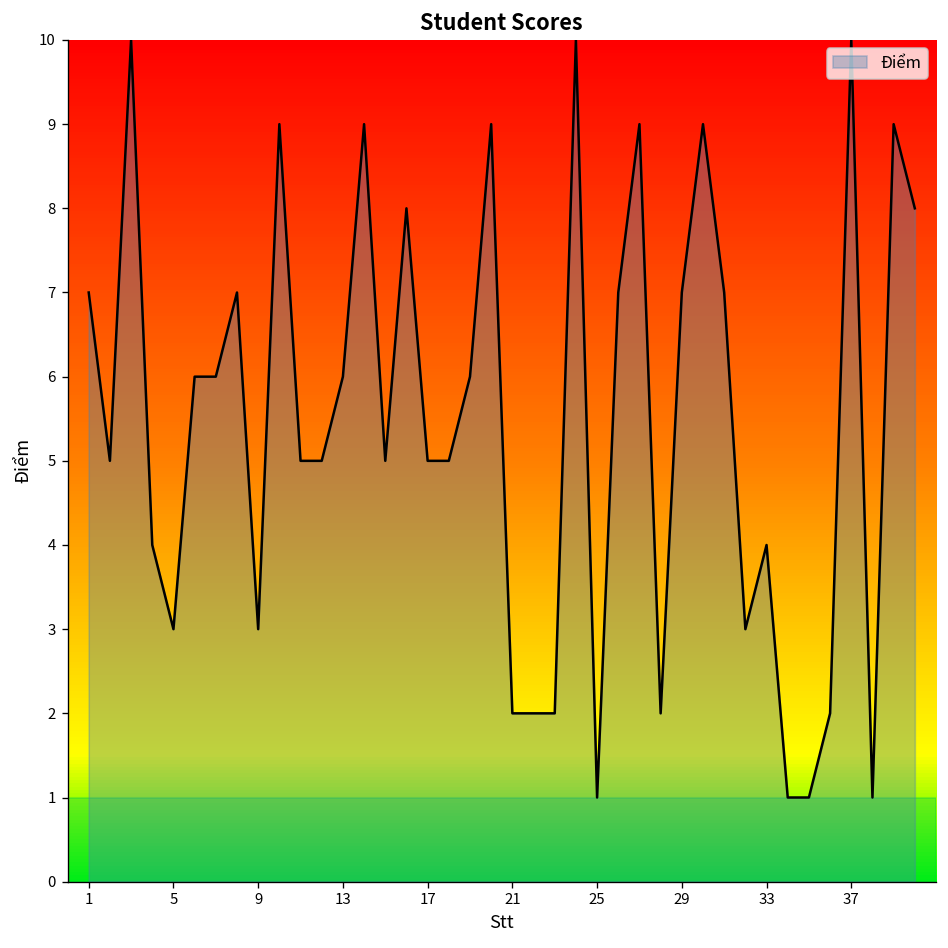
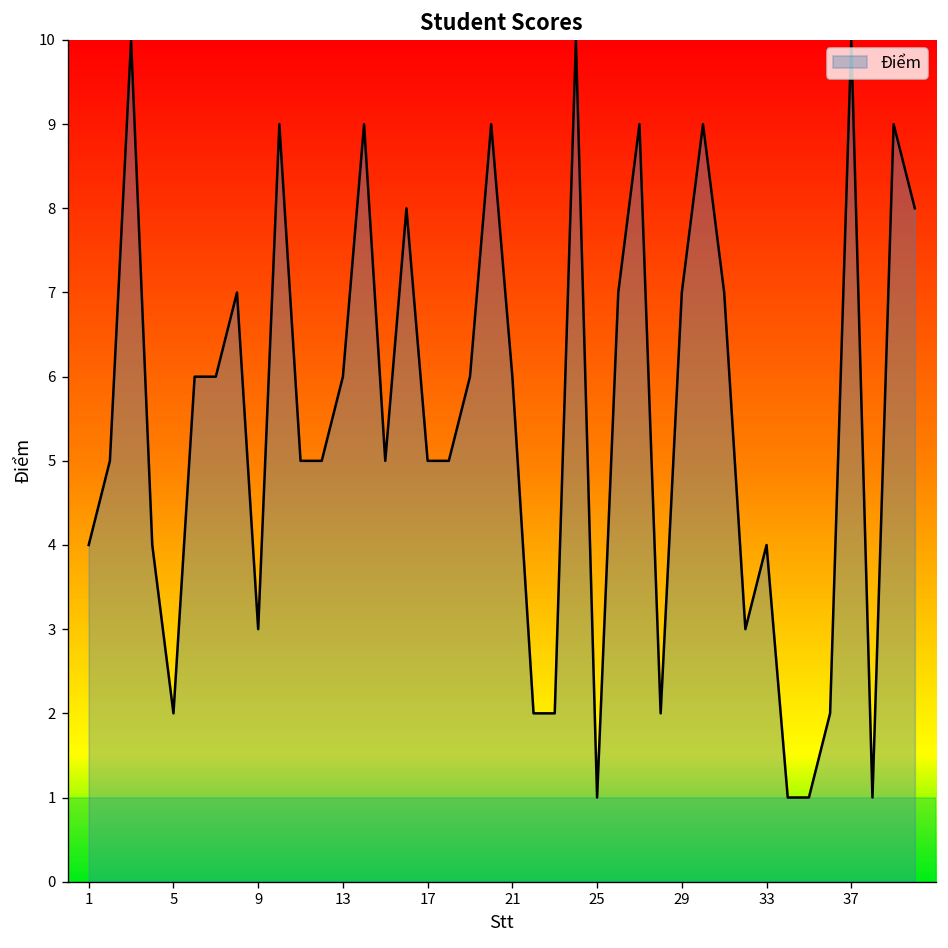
1: 7 -> 4
5: 3 -> 2
21: 2 -> 6
